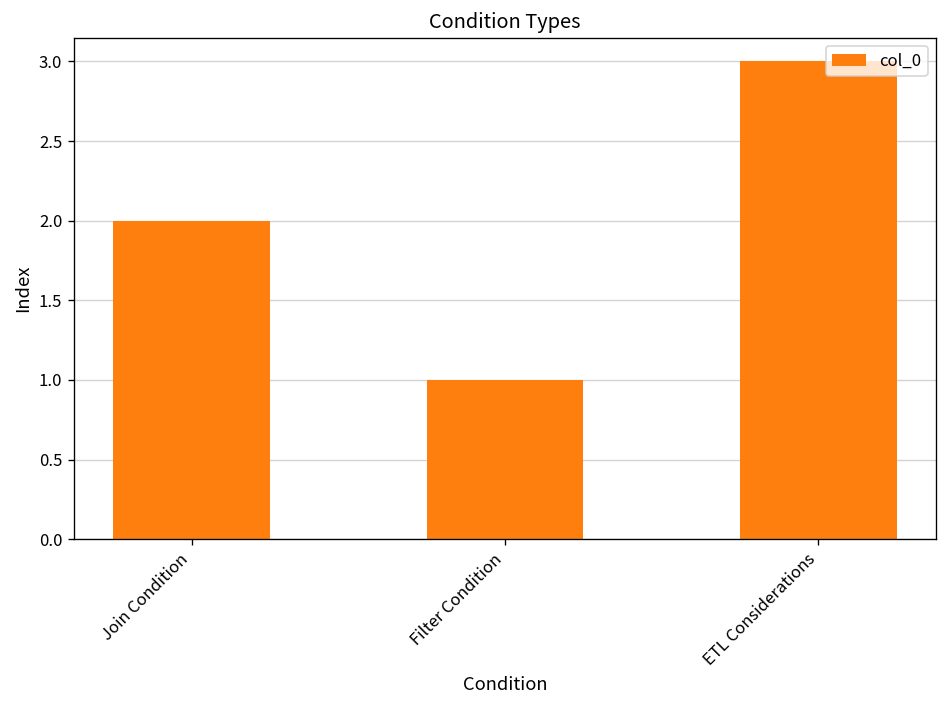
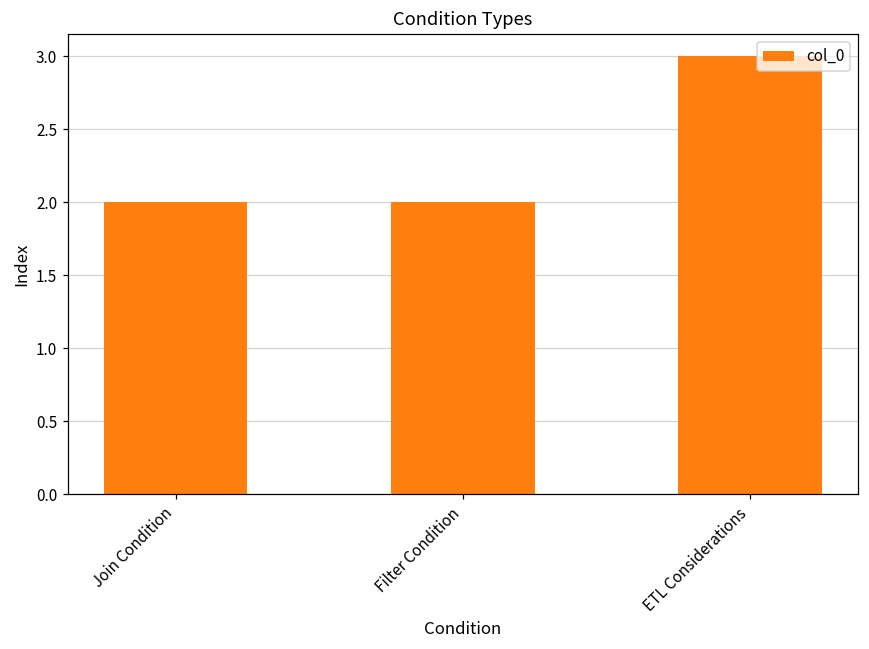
Filter Condition: 1 -> 2
